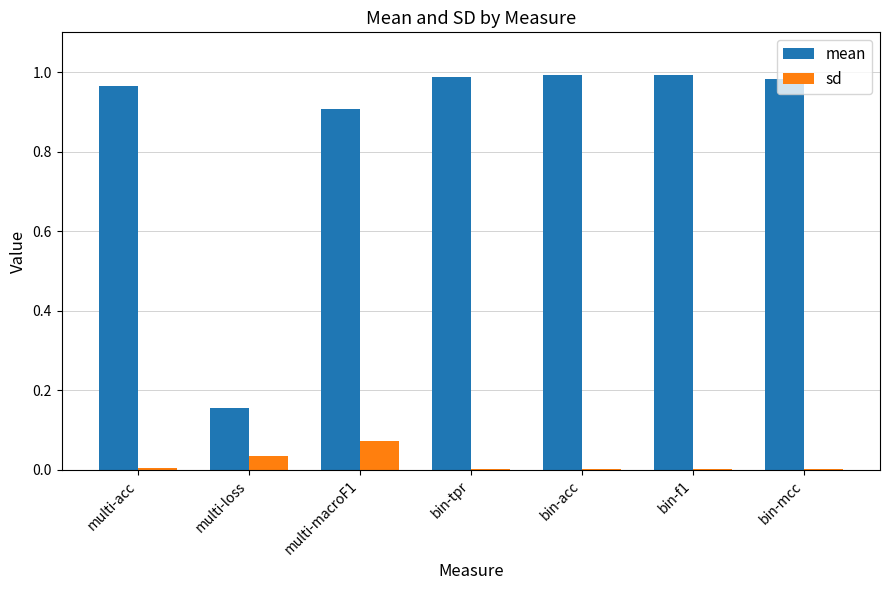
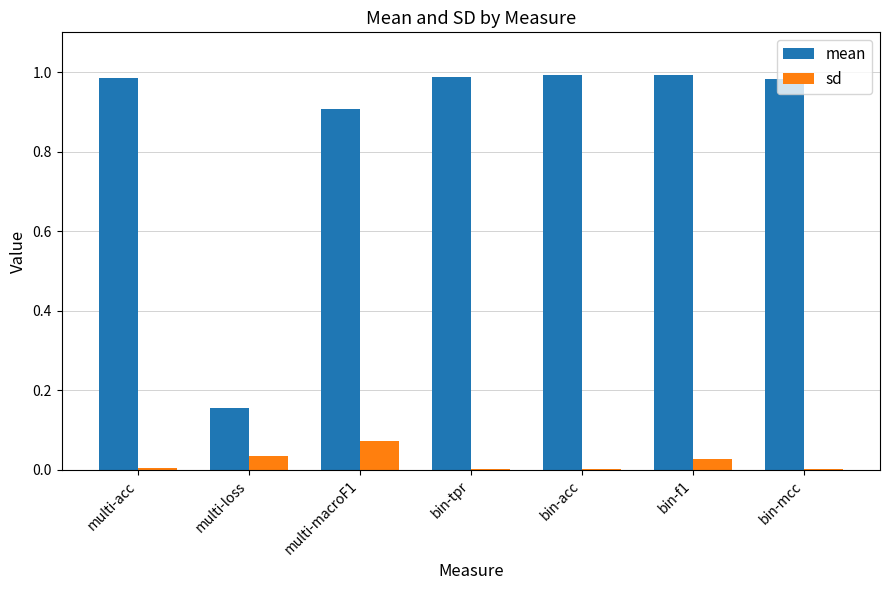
mean, multi-acc: 0.96 -> 0.99
sd, bin-f1: 0.00 -> 0.03
